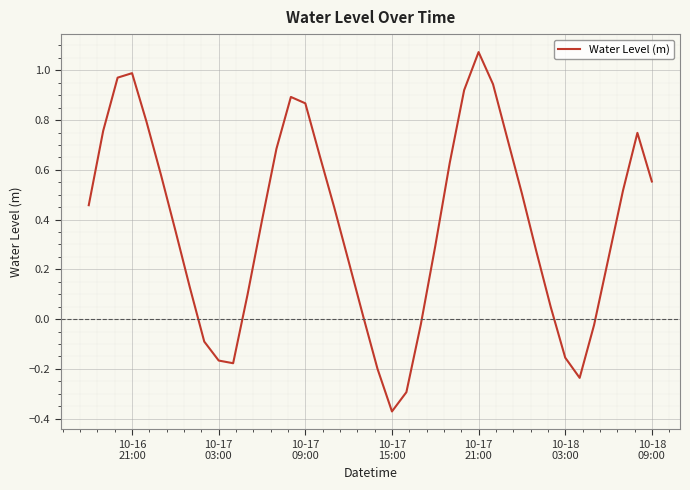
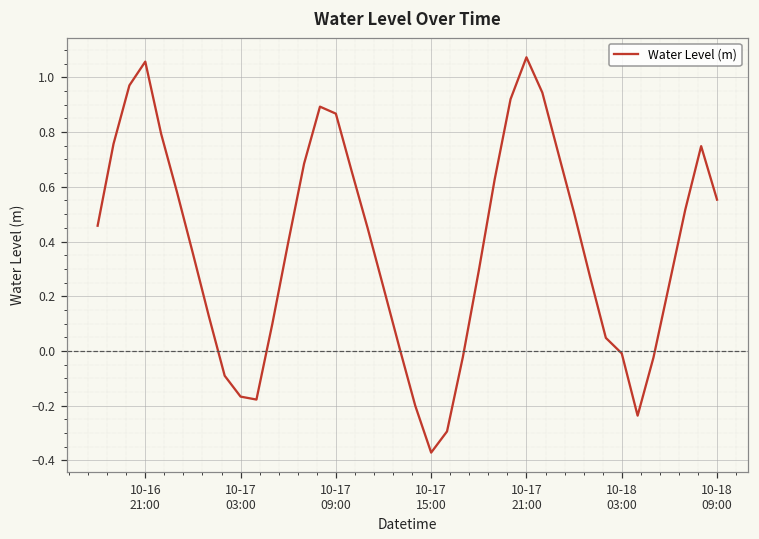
10-16 21:00: 0.99 -> 1.06
10-18 03:00: -0.15 -> -0.01
